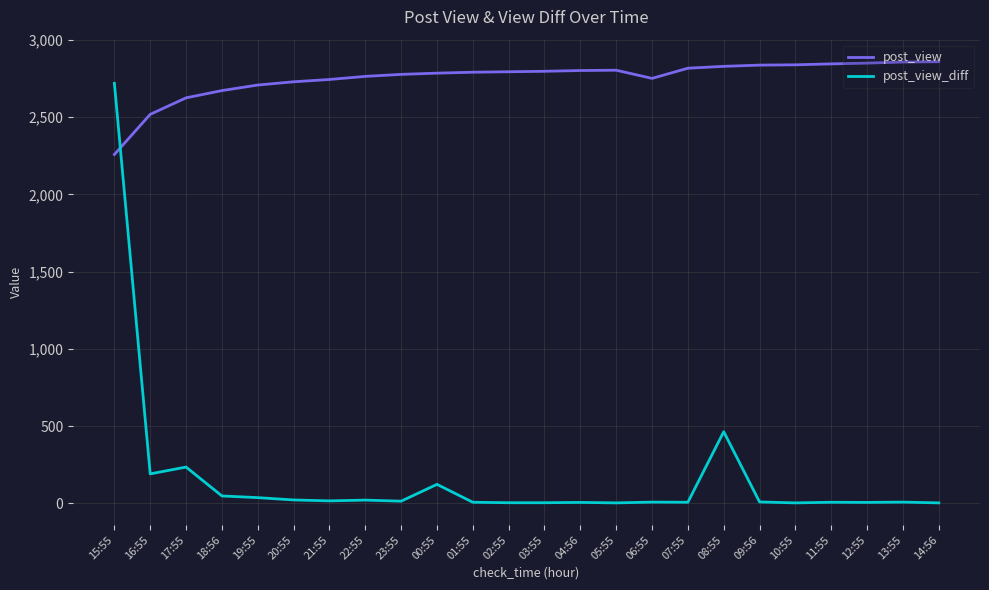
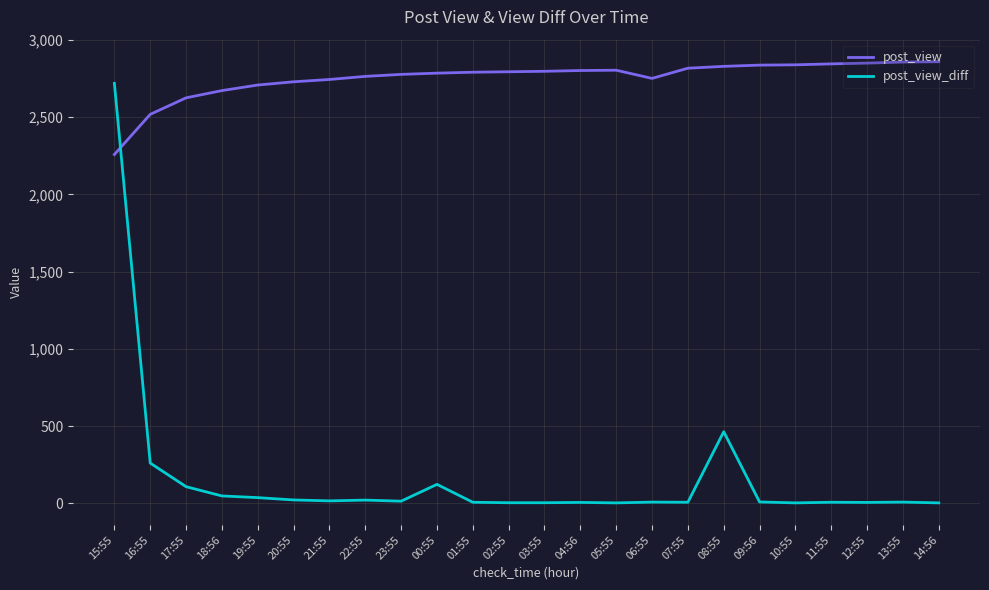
post_view_diff, 16:55: 190 -> 260
post_view_diff, 17:55: 230 -> 110
